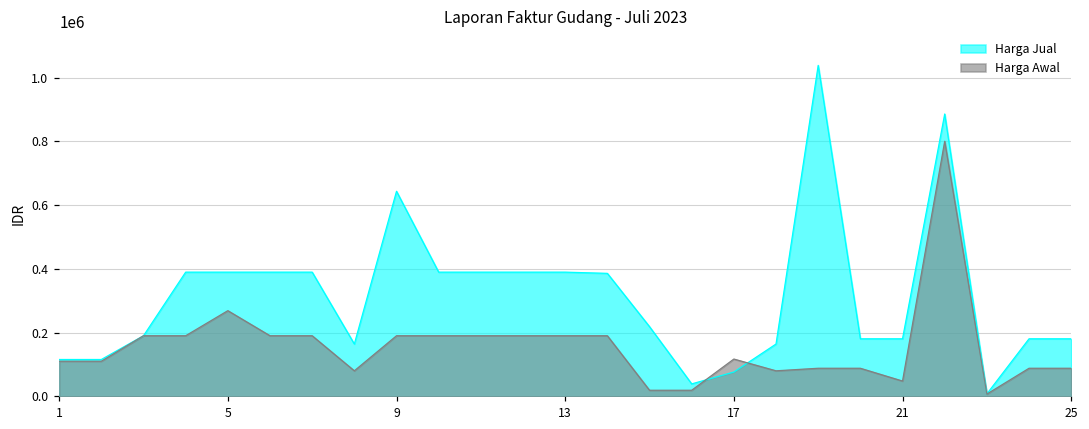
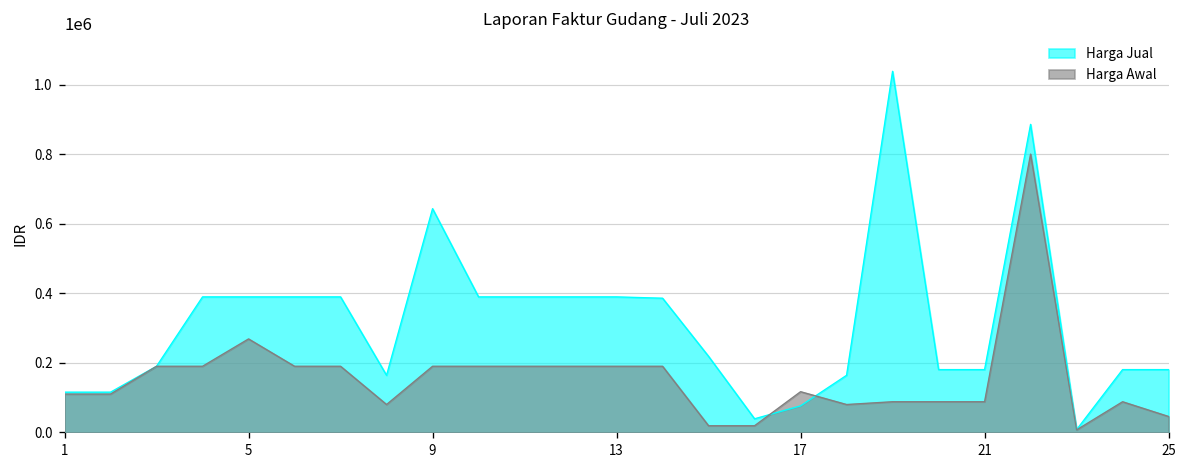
Harga Awal, 21: 50000 -> 90000
Harga Awal, 25: 90000 -> 50000
